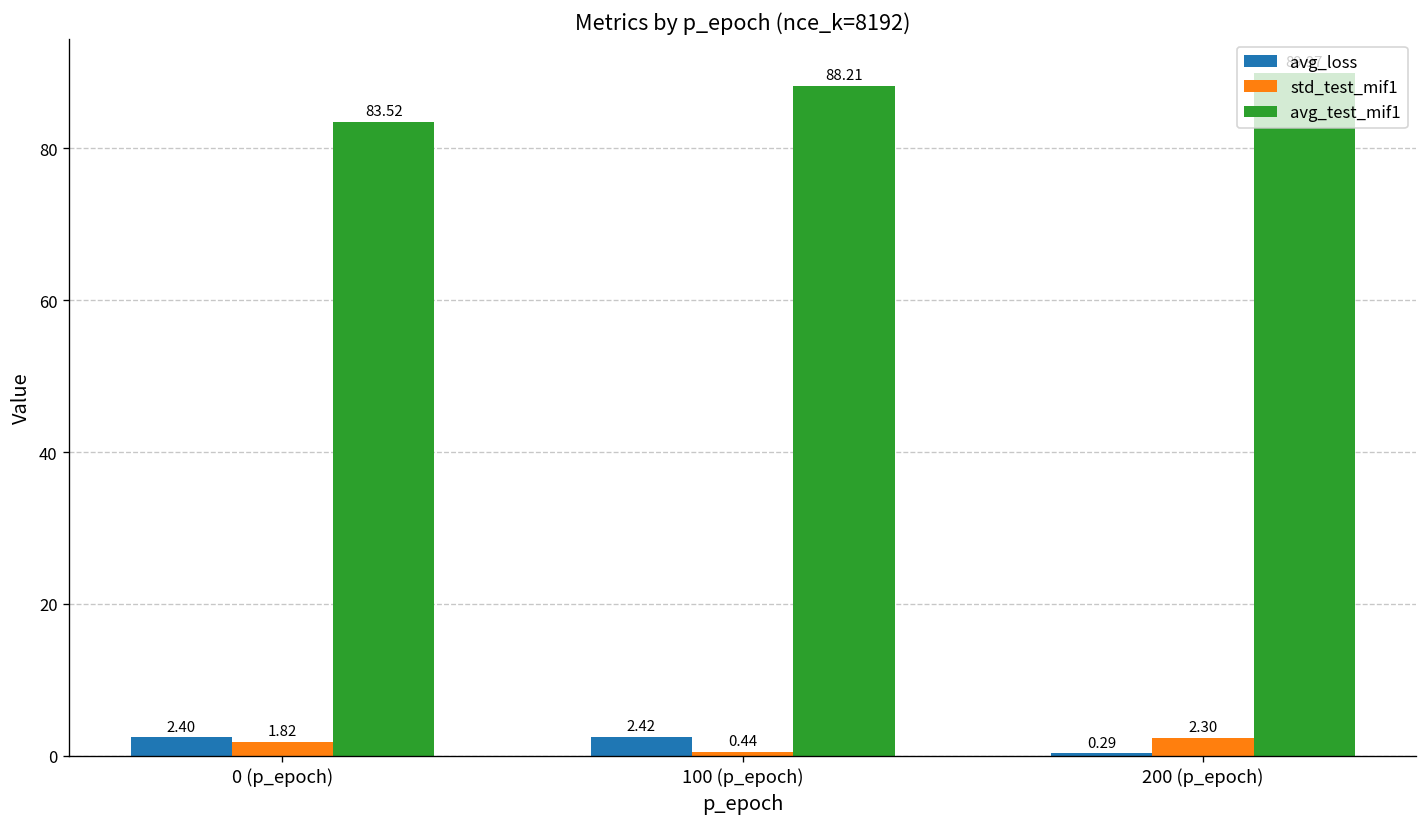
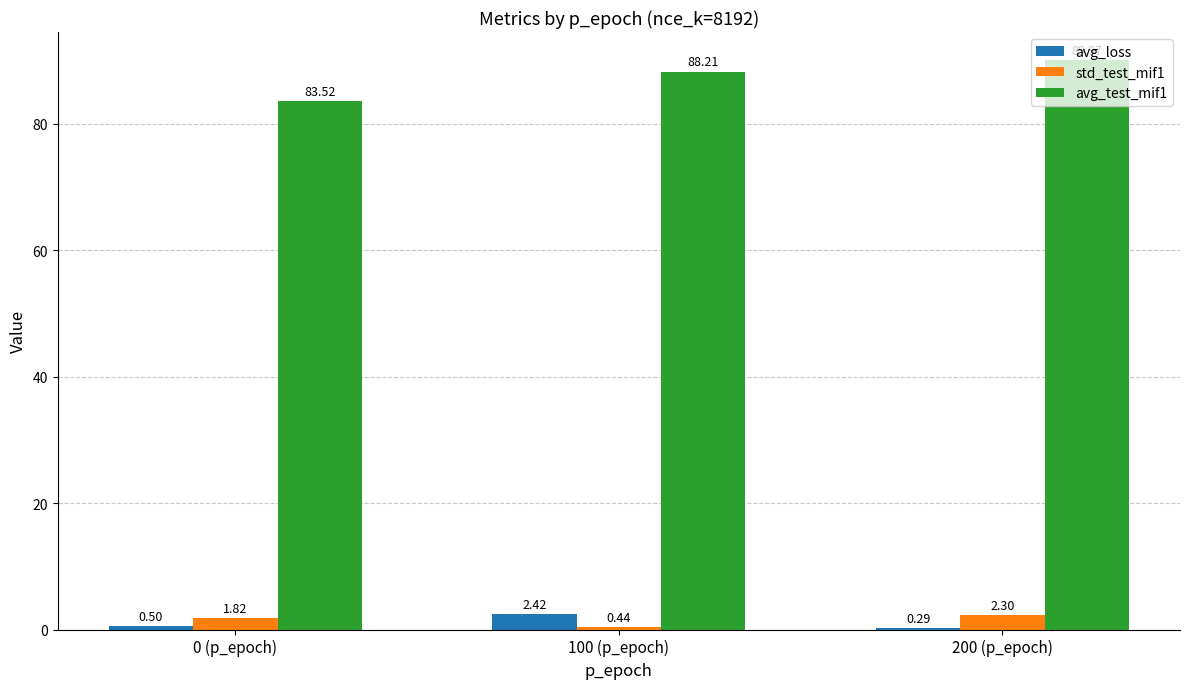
avg_loss, 0 (p_epoch): 2.40 -> 0.50
